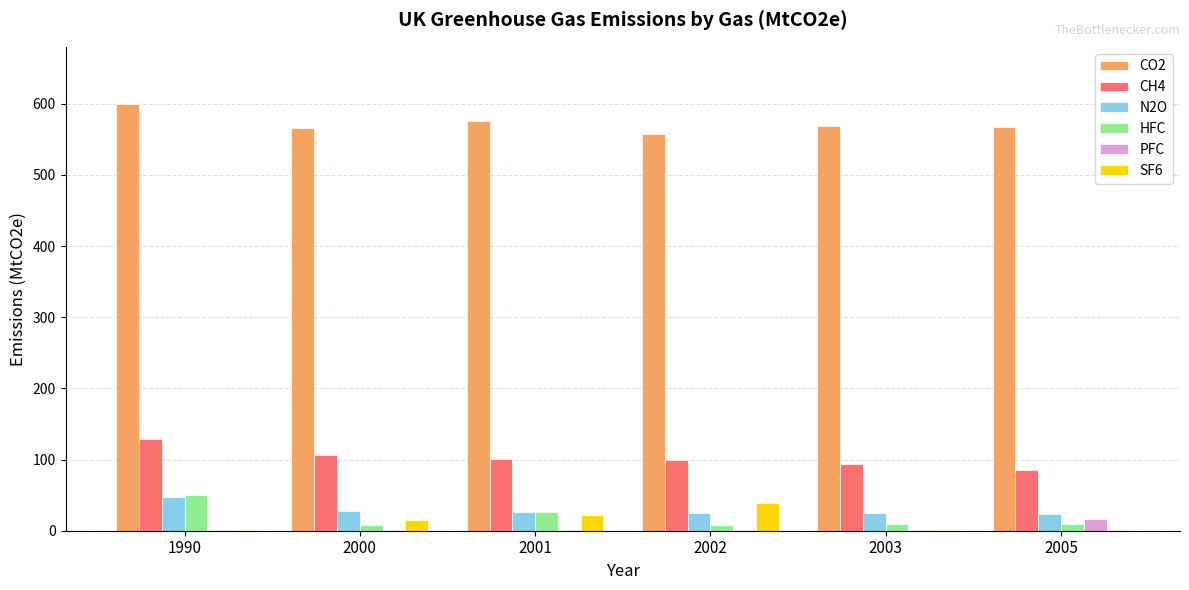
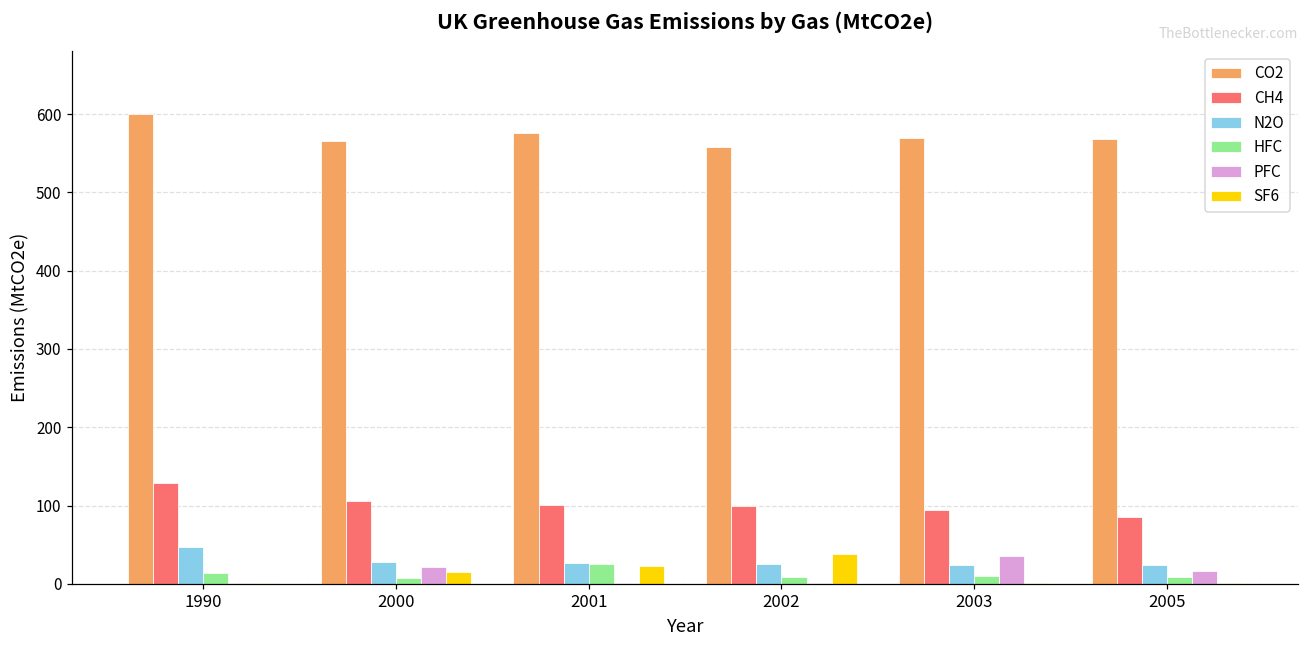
HFC, 1990: 50 -> 10
PFC, 2000: 0 -> 20
PFC, 2003: 0 -> 40
